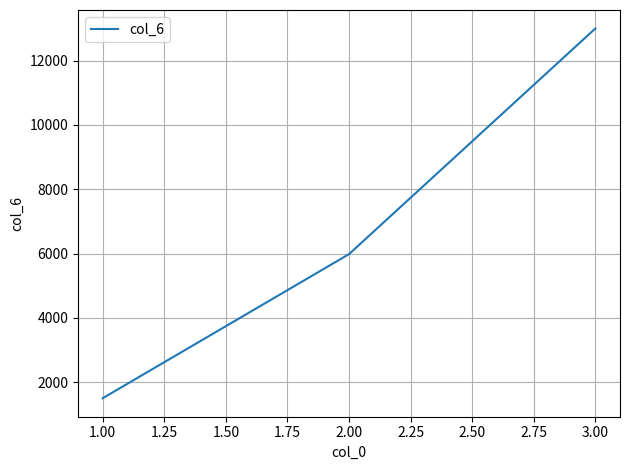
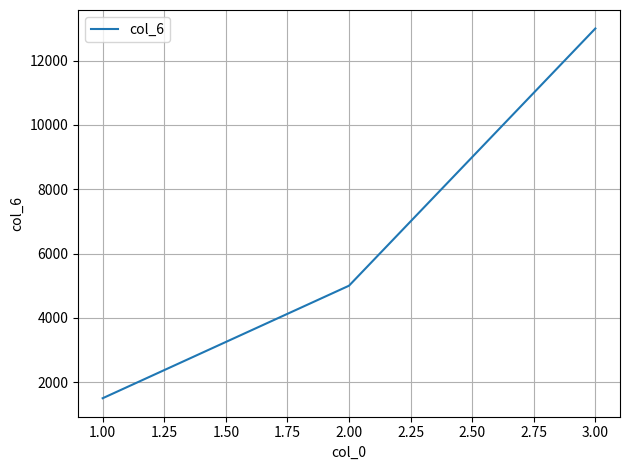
2.00: 6000 -> 5000
